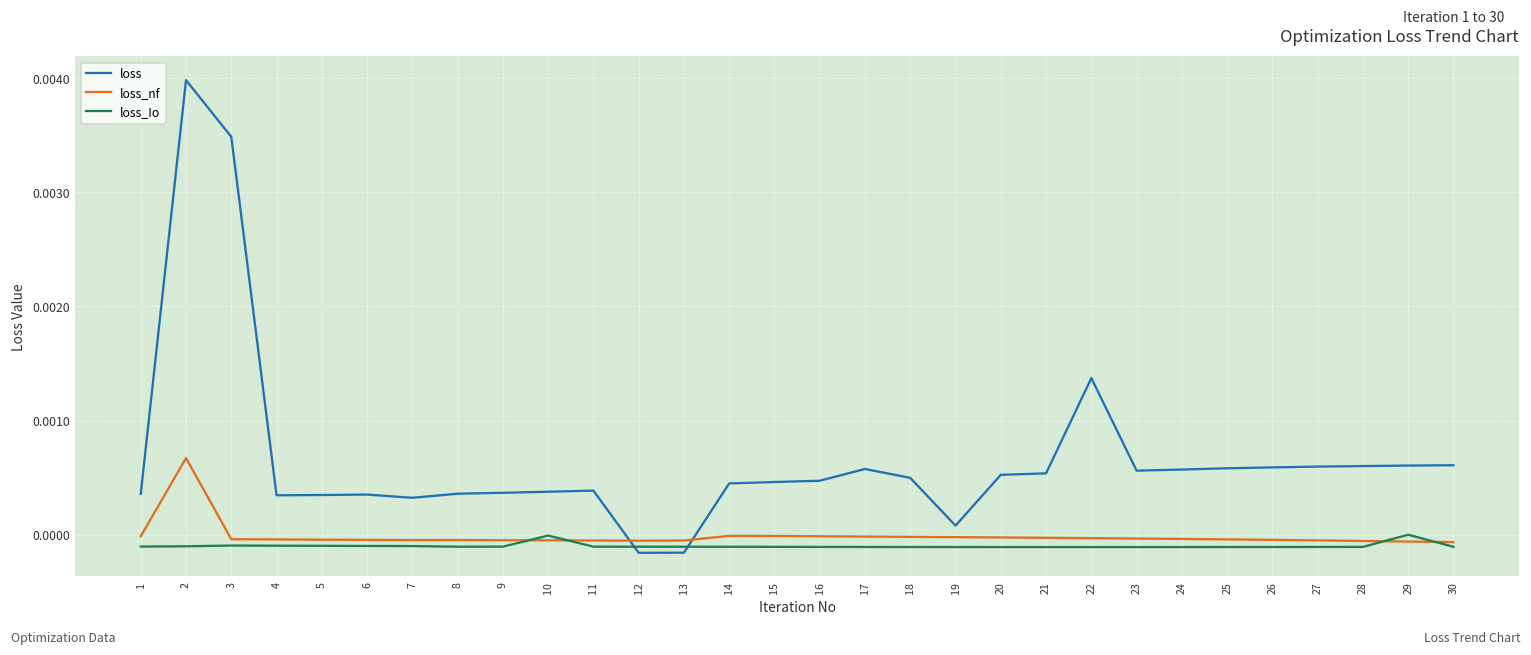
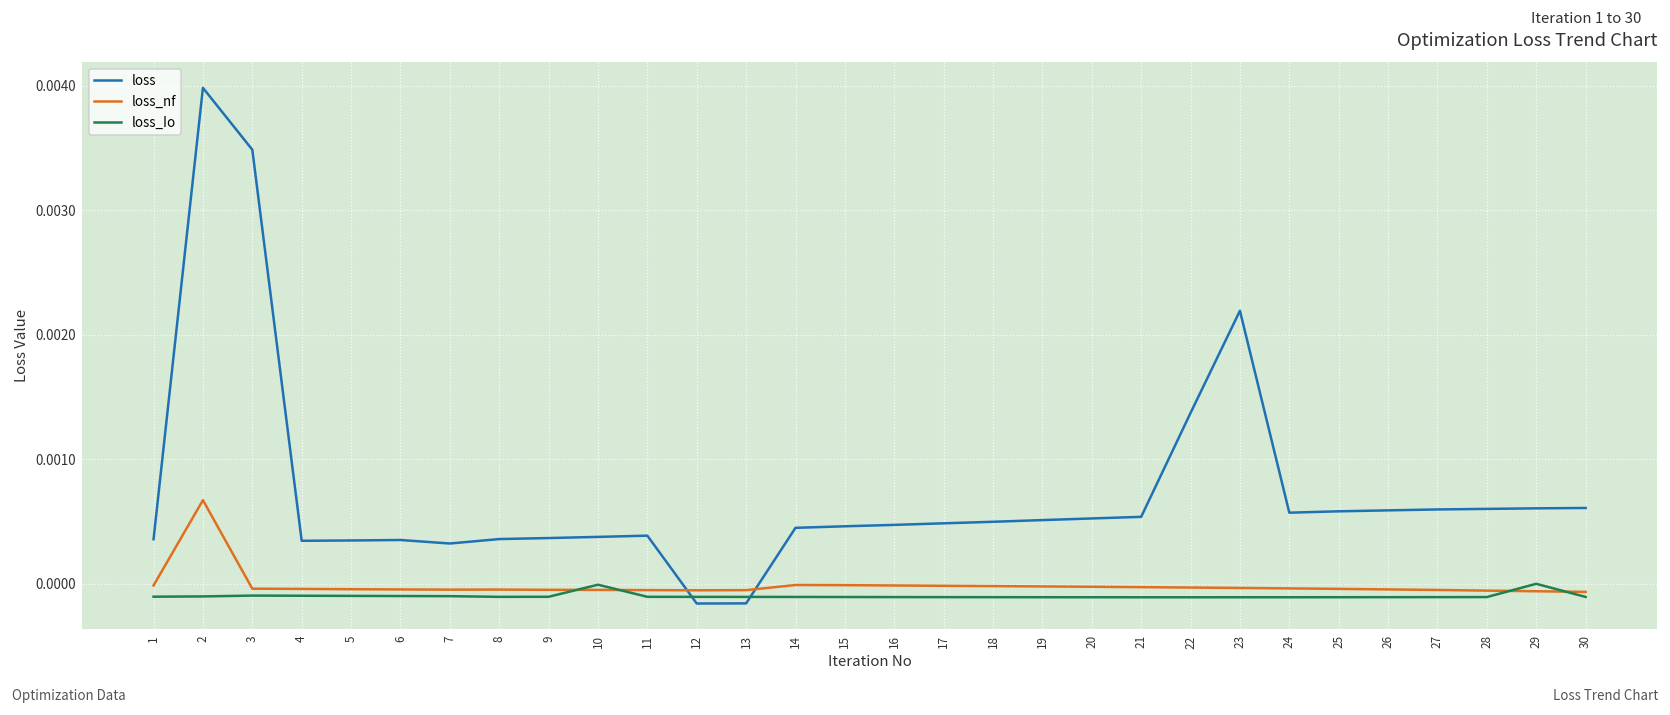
loss, 17: 0.00058 -> 0.00048
loss, 19: 0.00008 -> 0.00051
loss, 23: 0.00056 -> 0.00219
